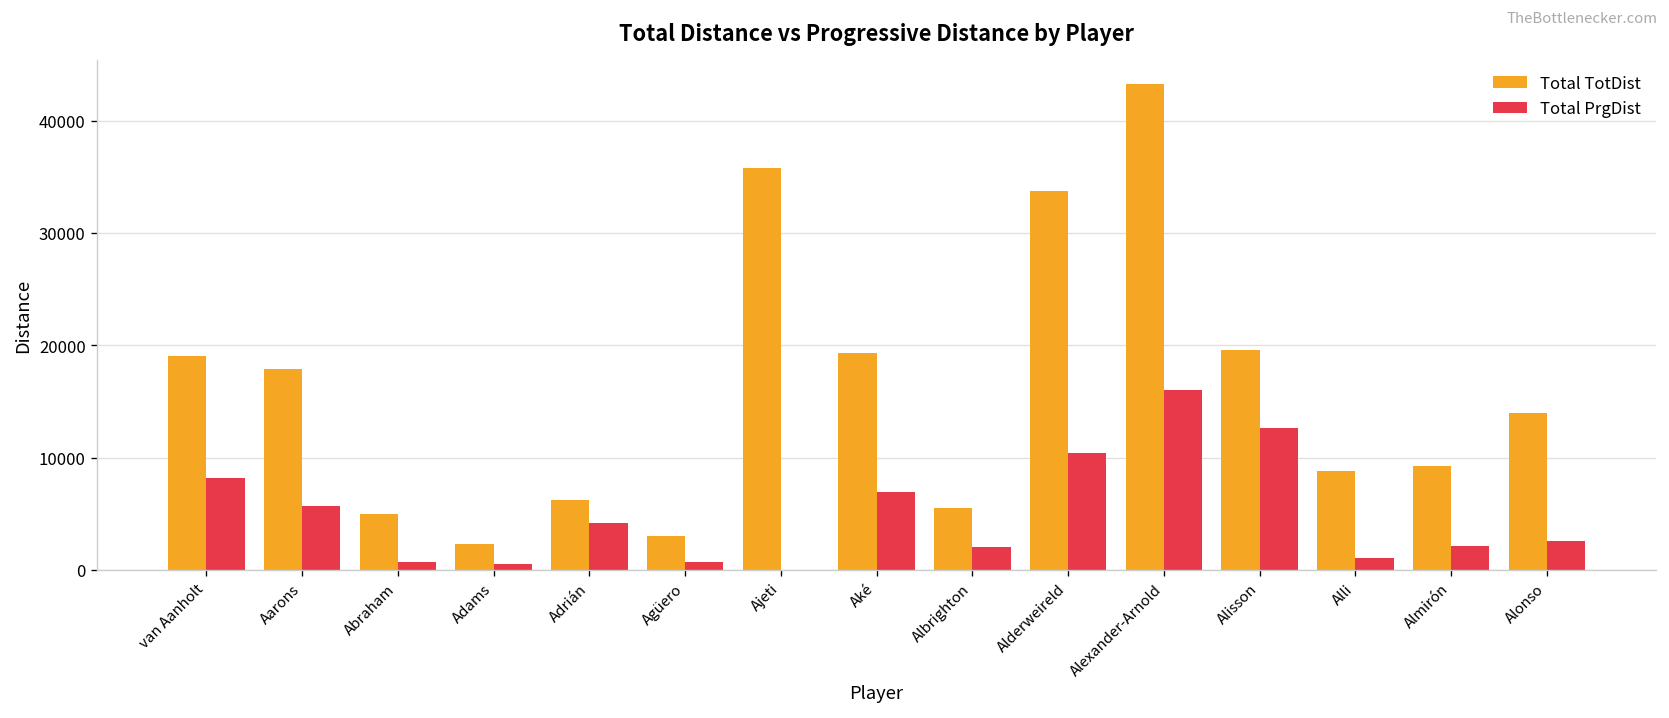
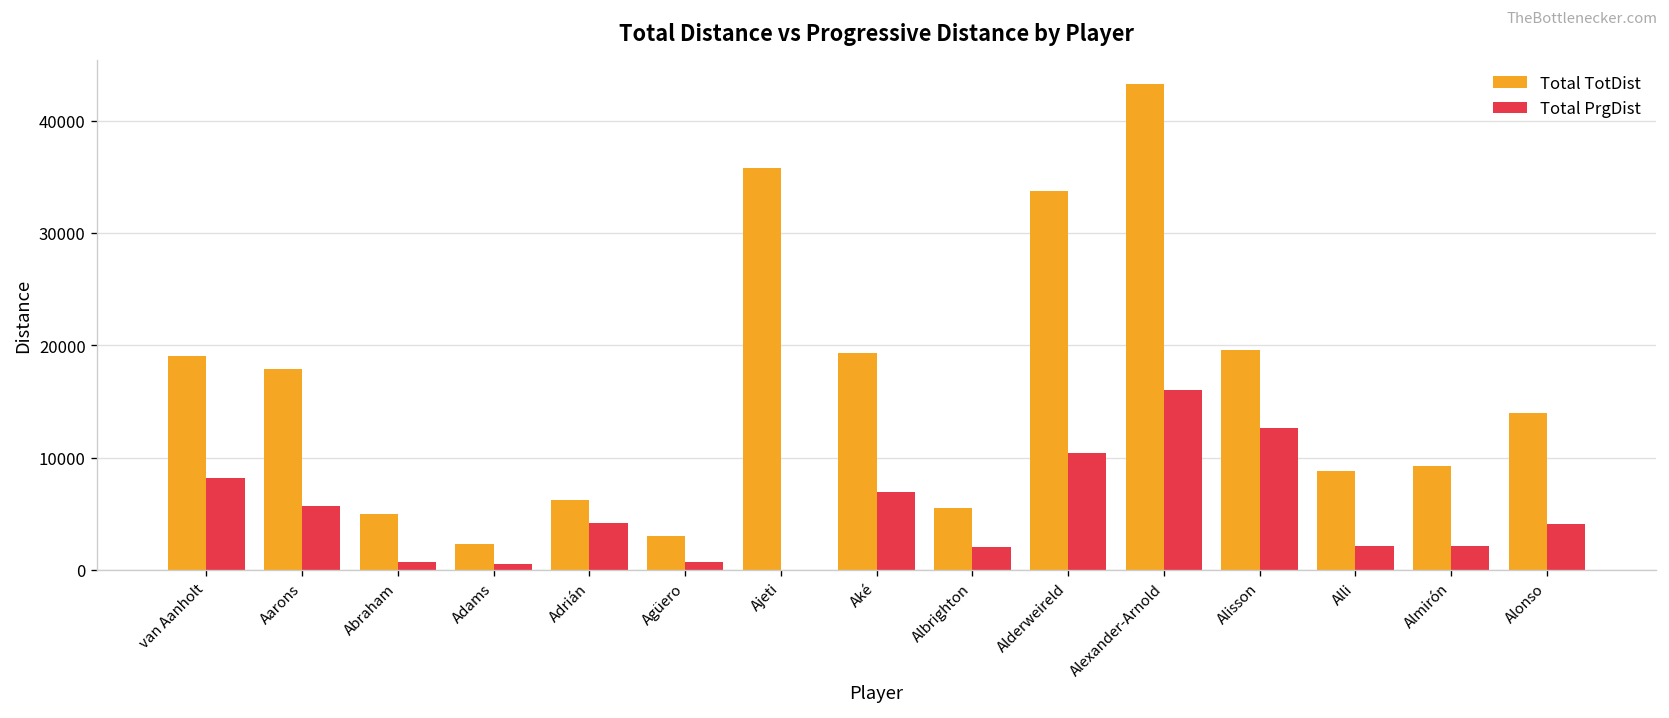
Total PrgDist, Alli: 1000 -> 2000
Total PrgDist, Alonso: 3000 -> 4000
